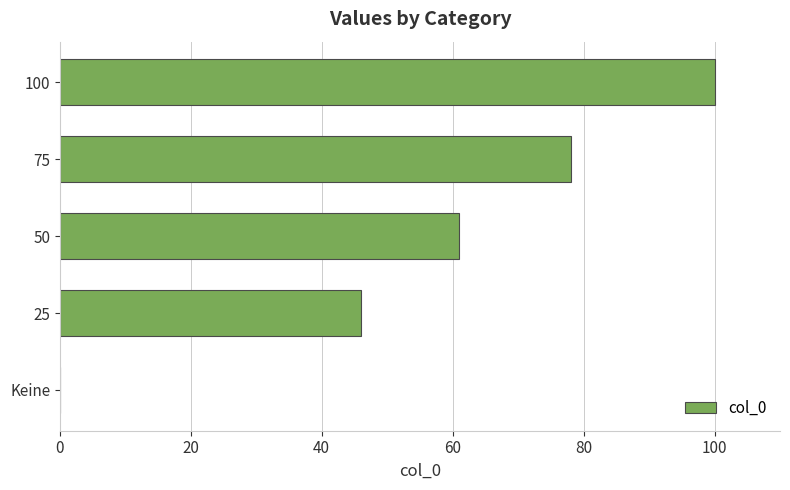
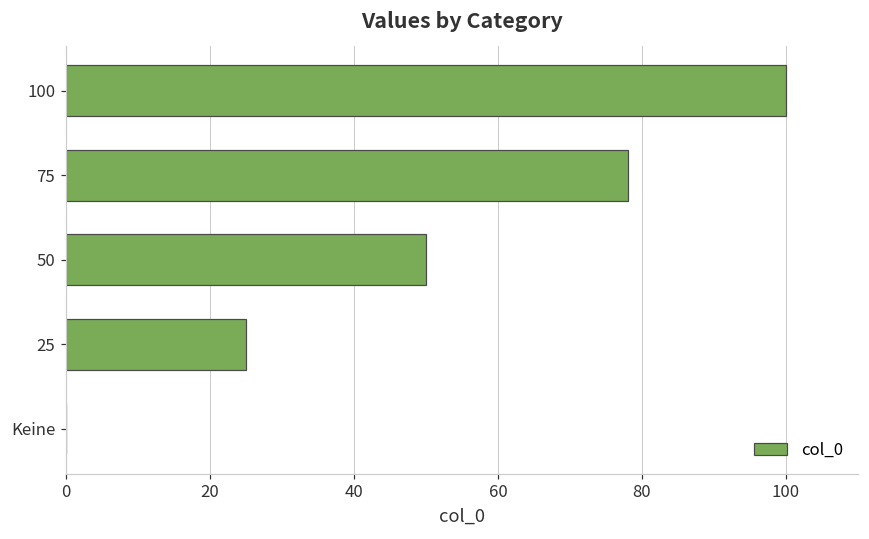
50: 61 -> 50
25: 46 -> 25
